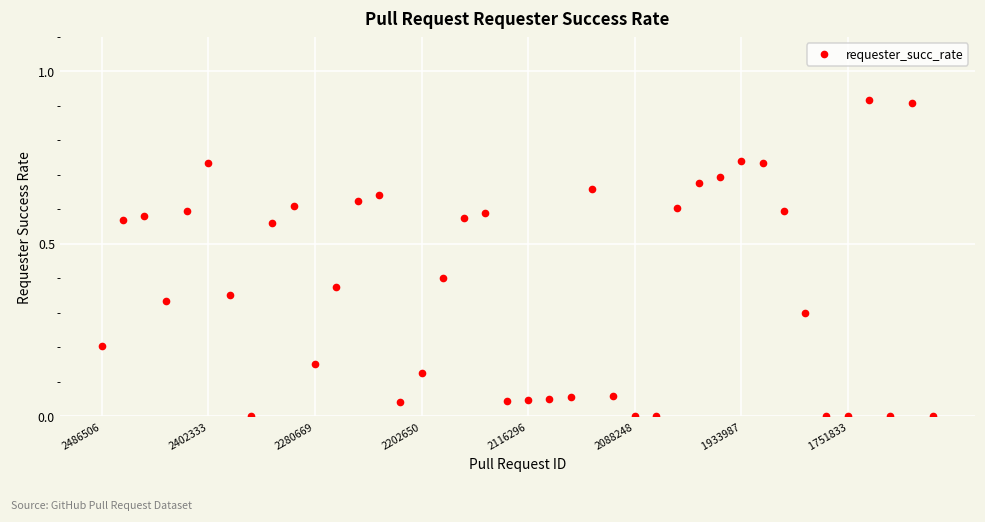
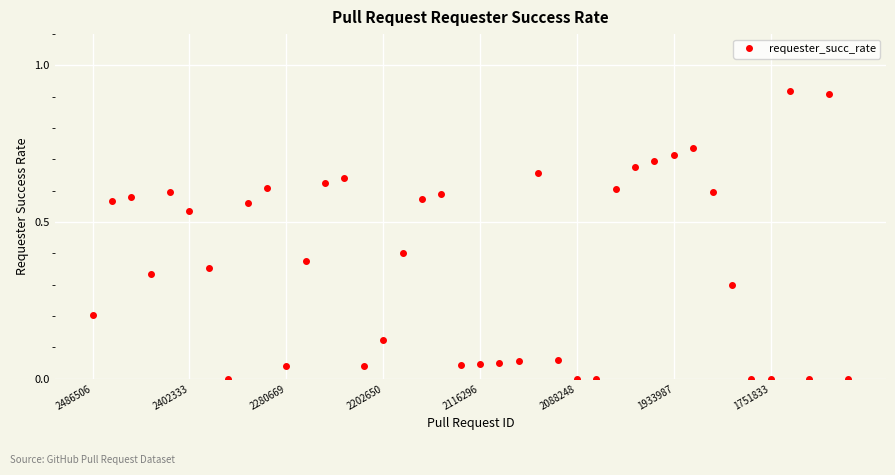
2402333: 0.73 -> 0.54
2280669: 0.15 -> 0.04
1933987: 0.74 -> 0.71
